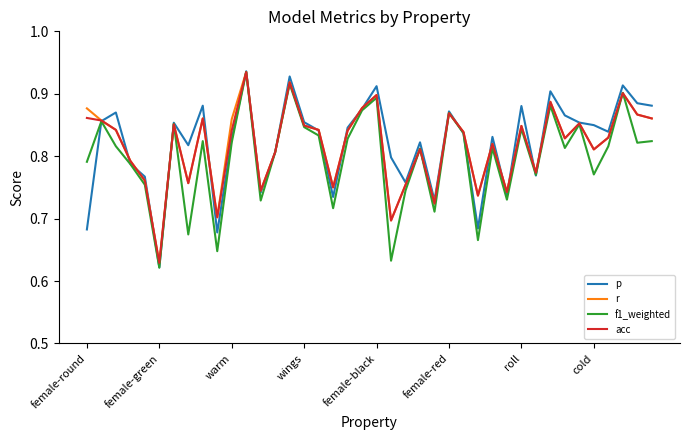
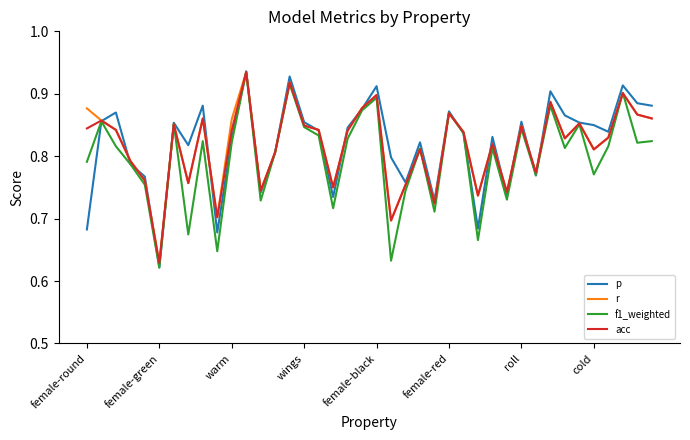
acc, female-round: 0.86 -> 0.84
p, roll: 0.88 -> 0.86
